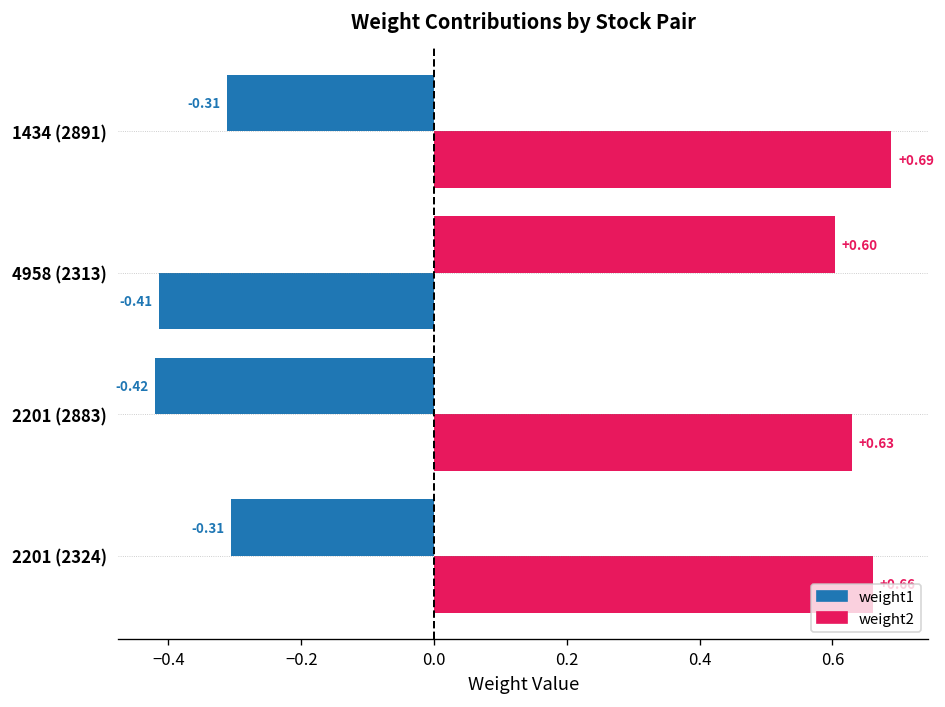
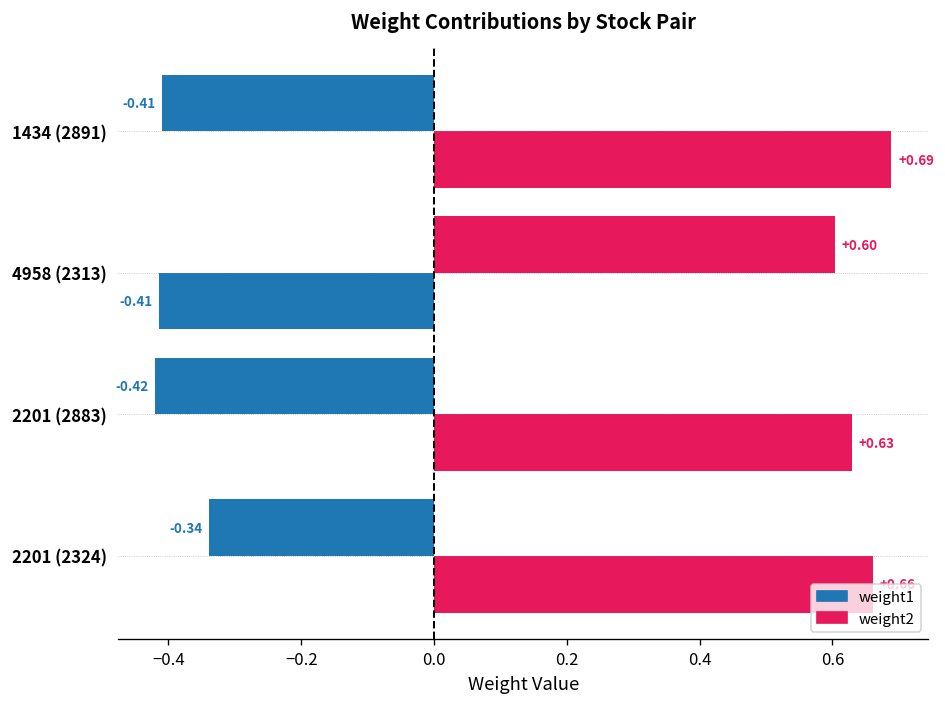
weight1, 1434 (2891): -0.31 -> -0.41
weight1, 2201 (2324): -0.31 -> -0.34
